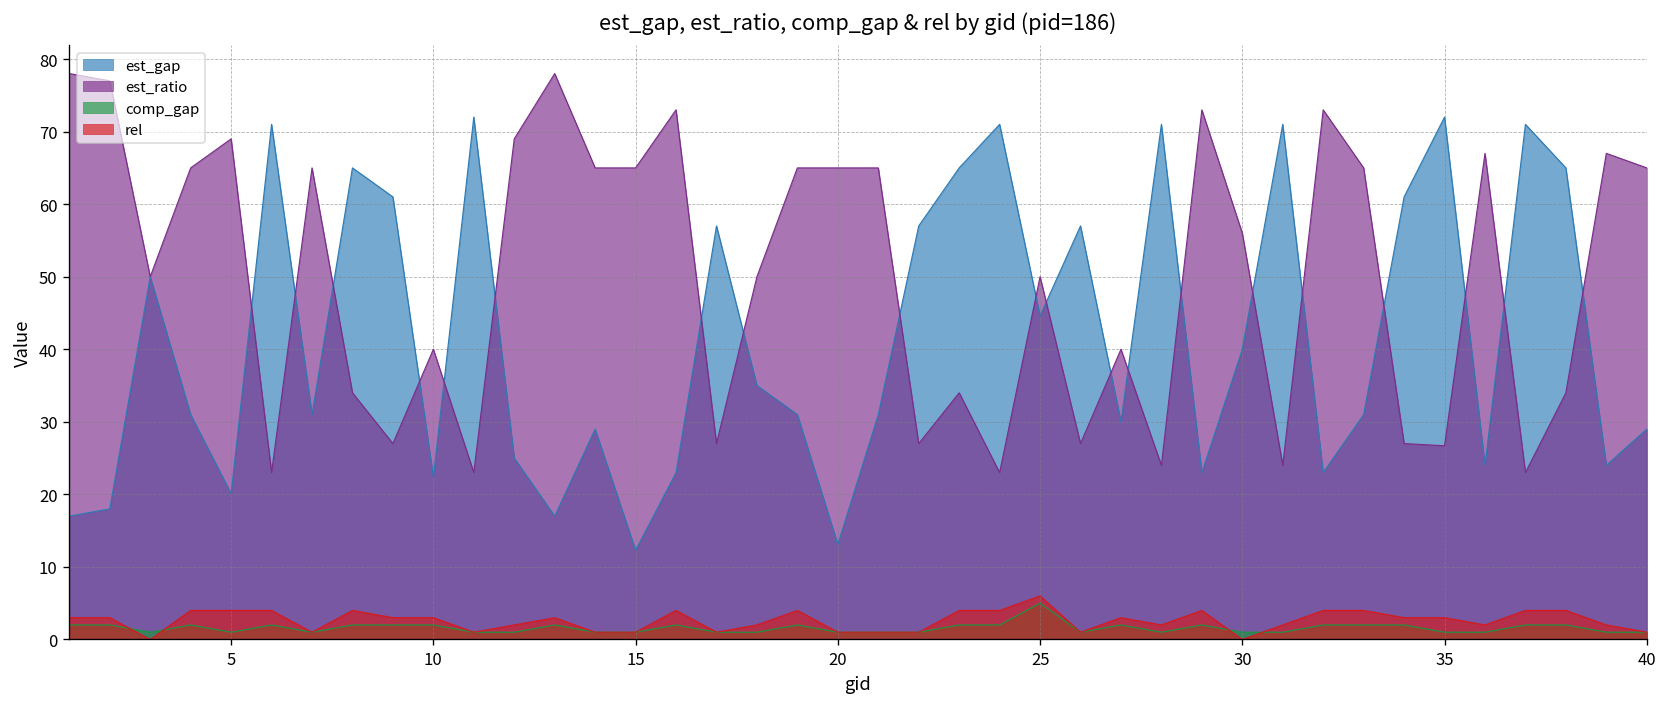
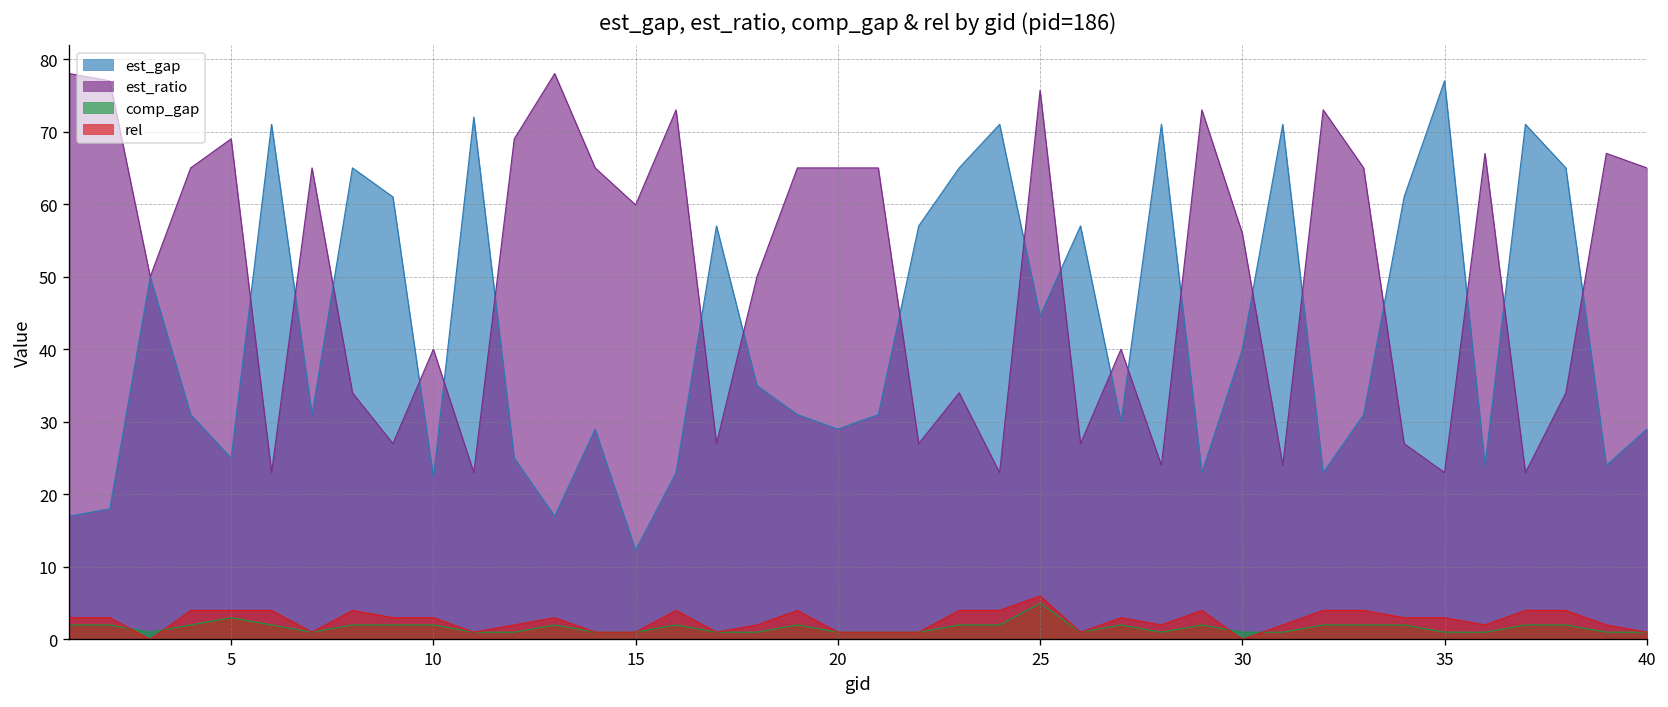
est_gap, 5: 20 -> 25
comp_gap, 5: 1 -> 3
est_ratio, 15: 65 -> 60
est_gap, 20: 13 -> 29
est_ratio, 25: 50 -> 76
est_gap, 35: 72 -> 77
est_ratio, 35: 27 -> 23
